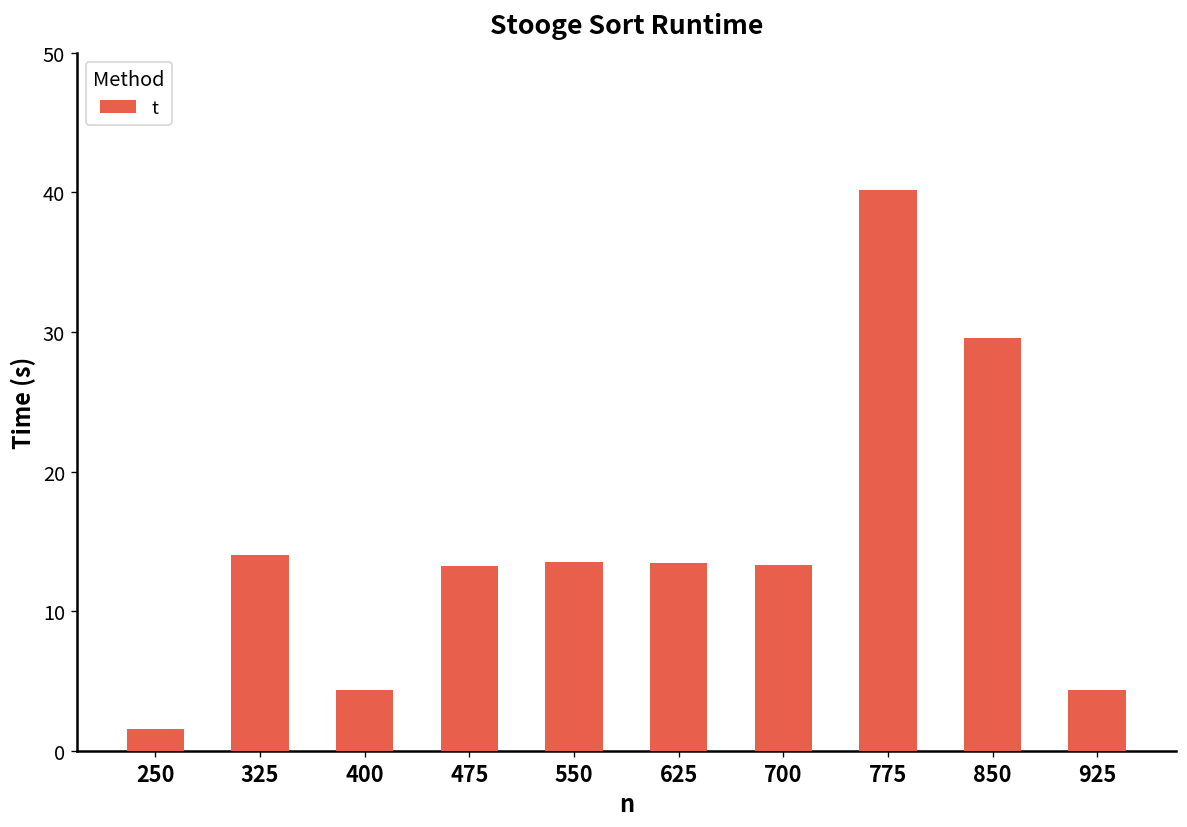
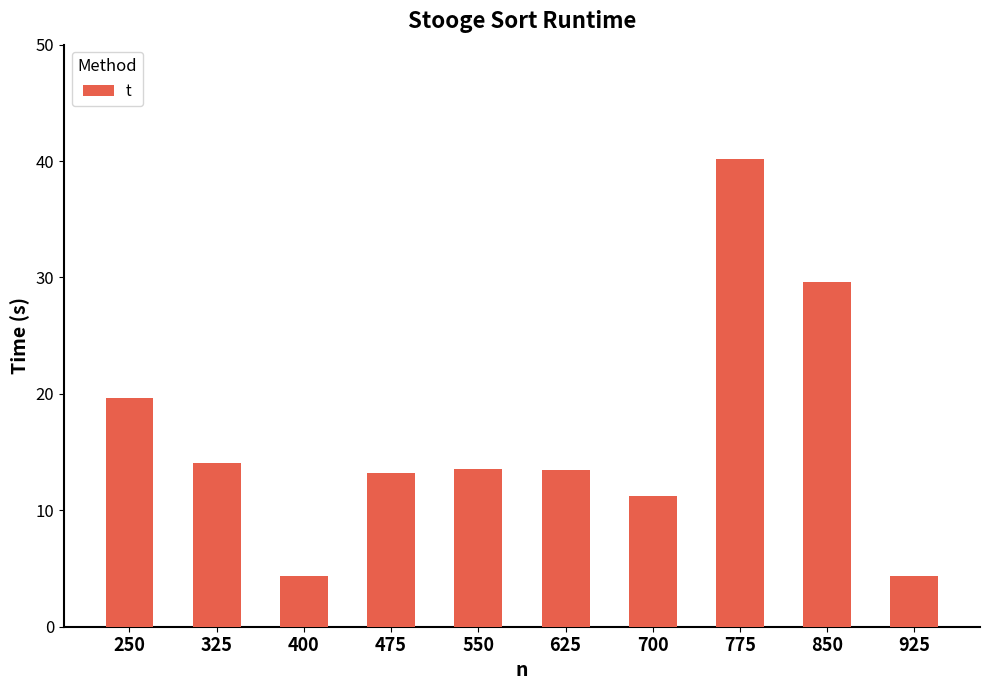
250: 1.5 -> 19.7
700: 13.3 -> 11.2
